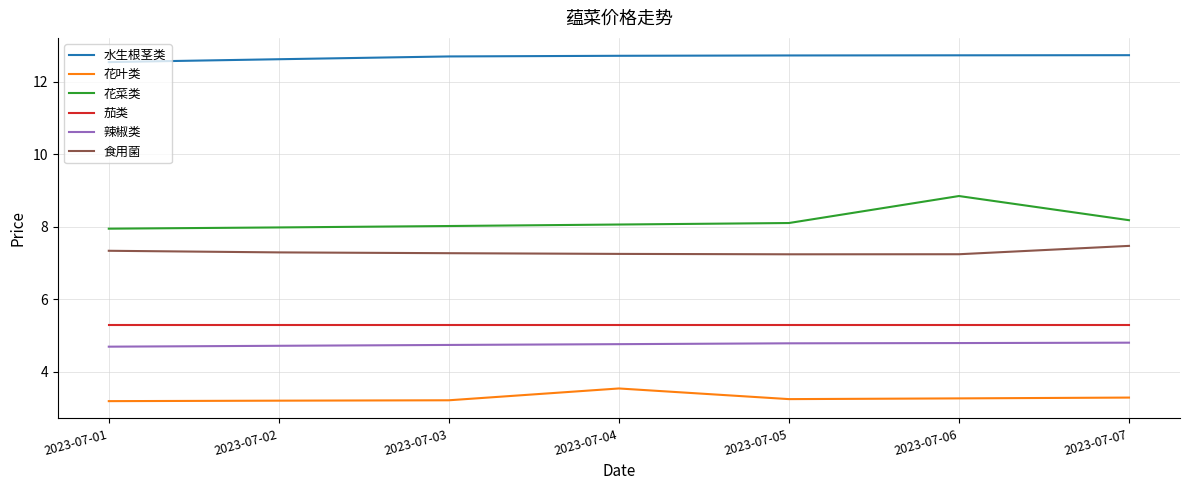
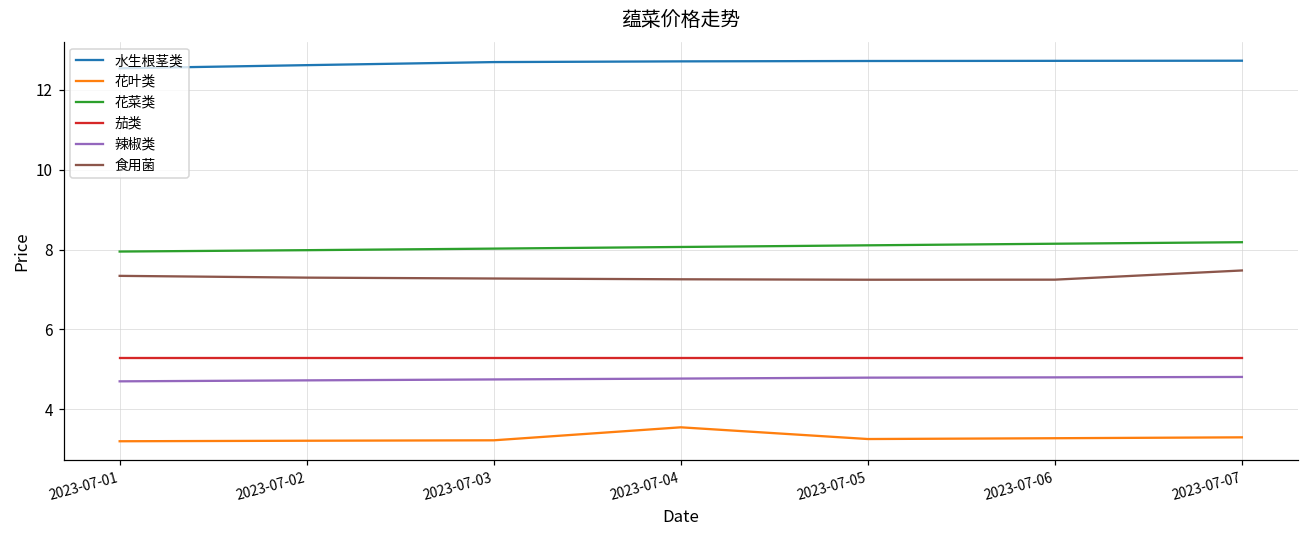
花菜类, 2023-07-06: 8.8 -> 8.1
